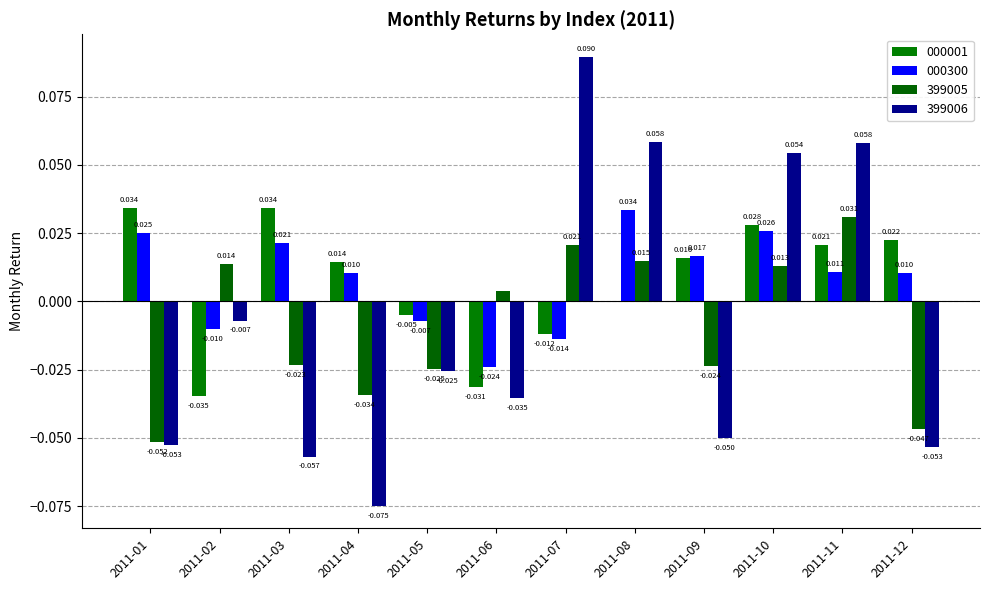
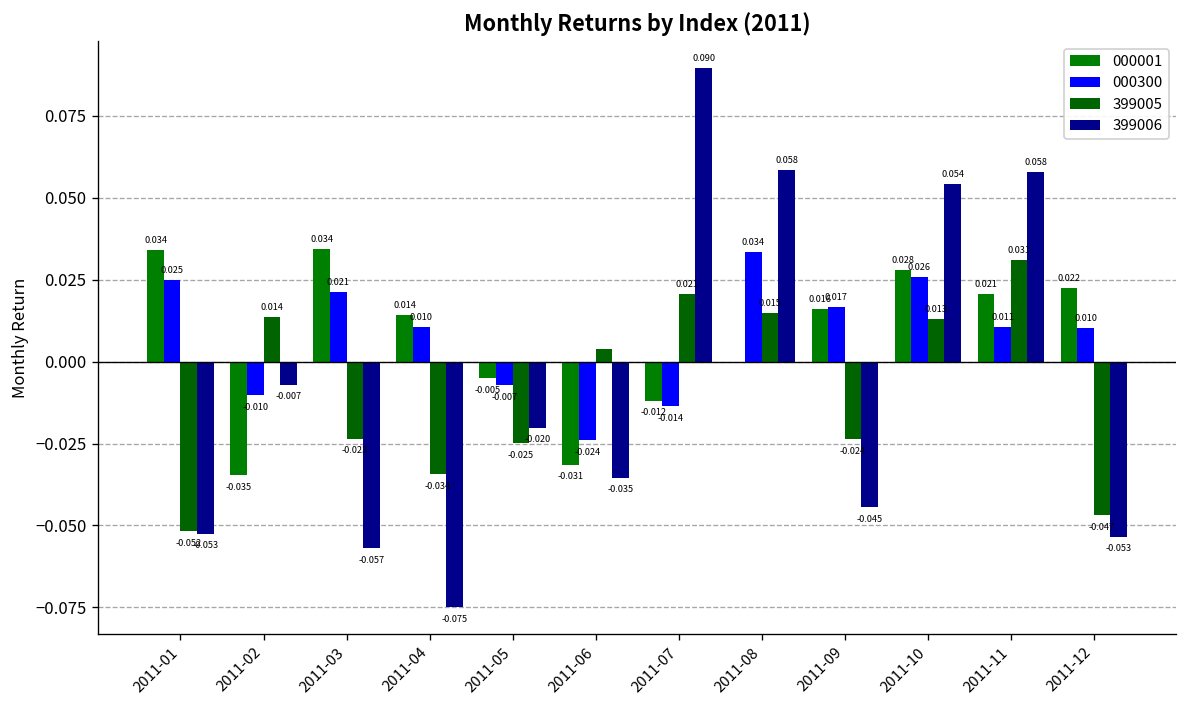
399006, 2011-05: -0.025 -> -0.020
399006, 2011-09: -0.050 -> -0.045
